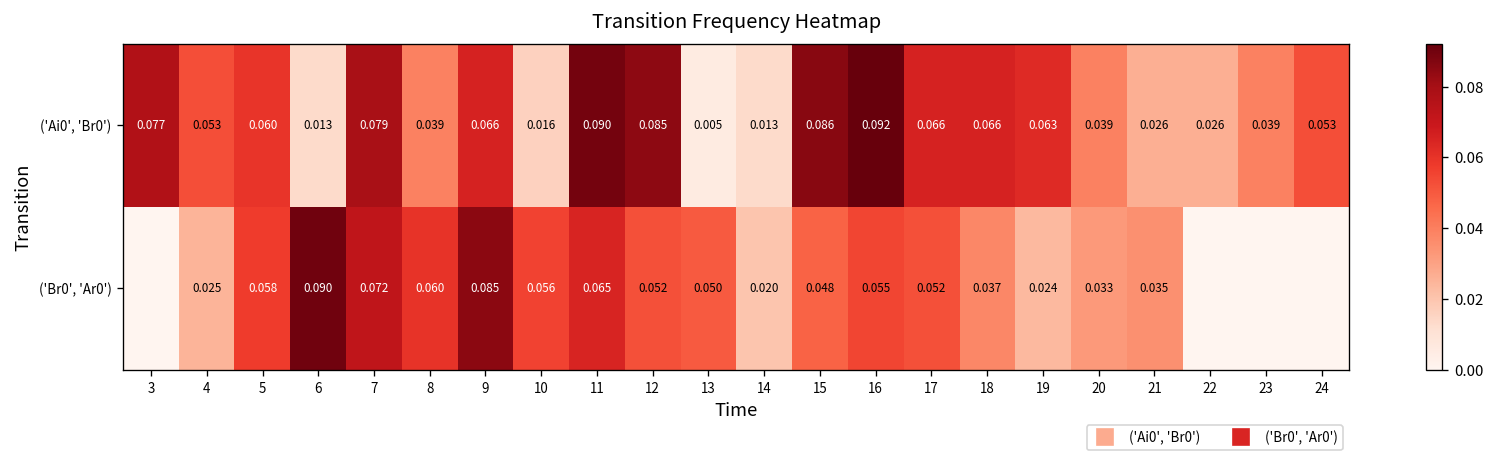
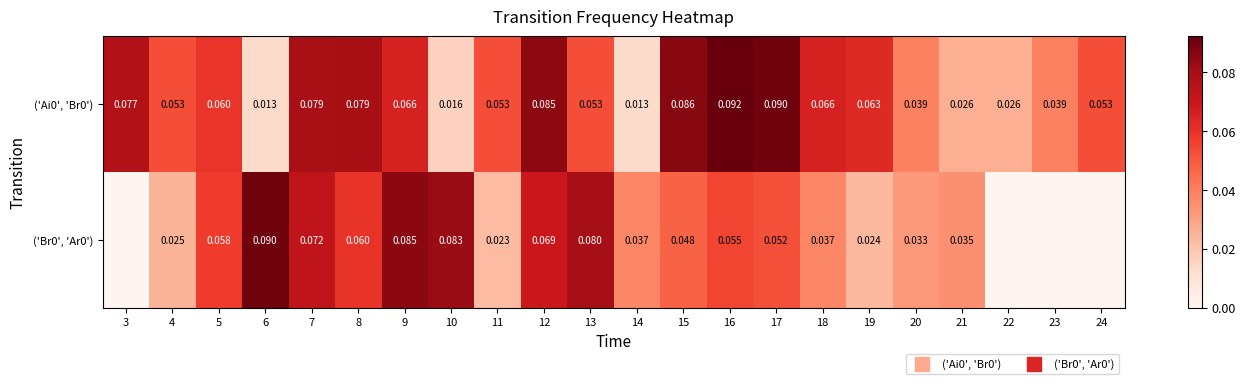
('Ai0', 'Br0'), 8: 0.039 -> 0.079
('Ai0', 'Br0'), 11: 0.090 -> 0.053
('Ai0', 'Br0'), 13: 0.005 -> 0.053
('Ai0', 'Br0'), 17: 0.066 -> 0.090
('Br0', 'Ar0'), 10: 0.056 -> 0.083
('Br0', 'Ar0'), 11: 0.065 -> 0.023
('Br0', 'Ar0'), 12: 0.052 -> 0.069
('Br0', 'Ar0'), 13: 0.050 -> 0.080
('Br0', 'Ar0'), 14: 0.020 -> 0.037
